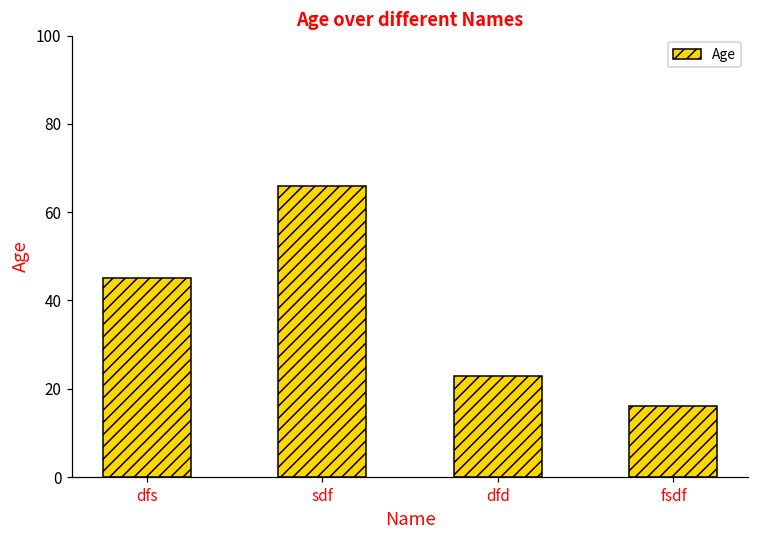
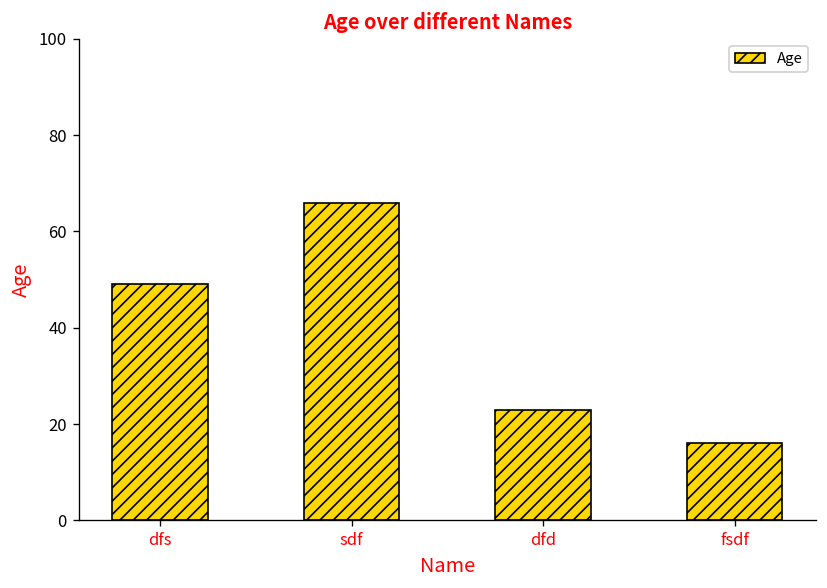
dfs: 45 -> 49
